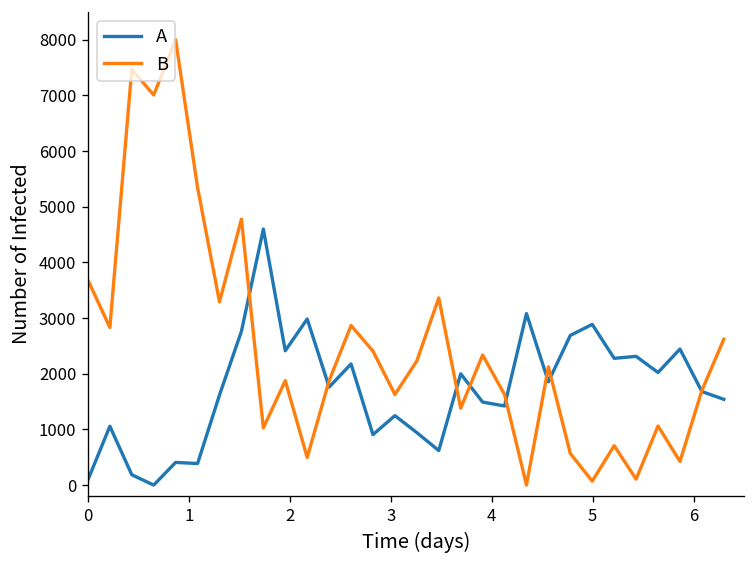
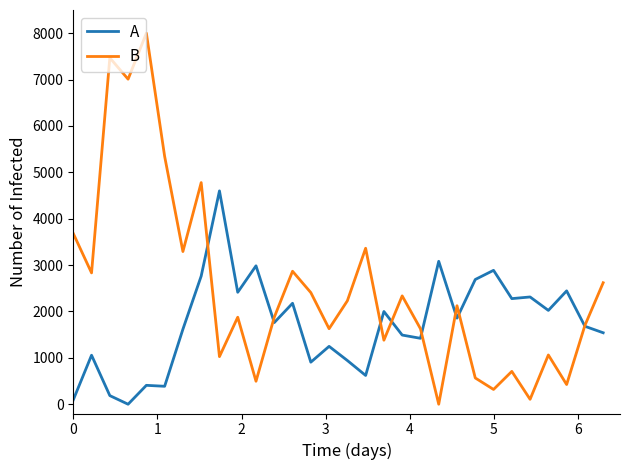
B, 5: 100 -> 300
